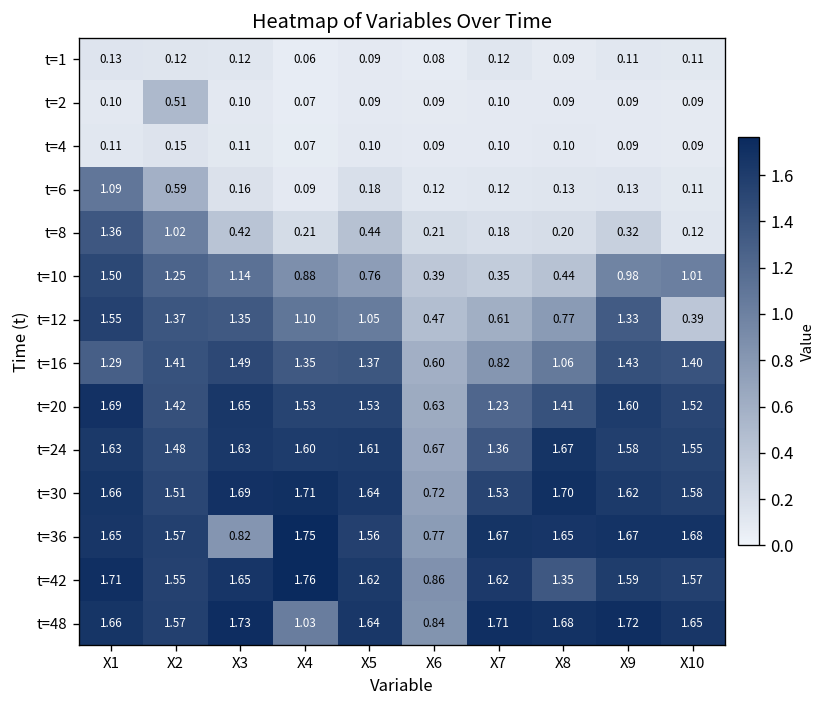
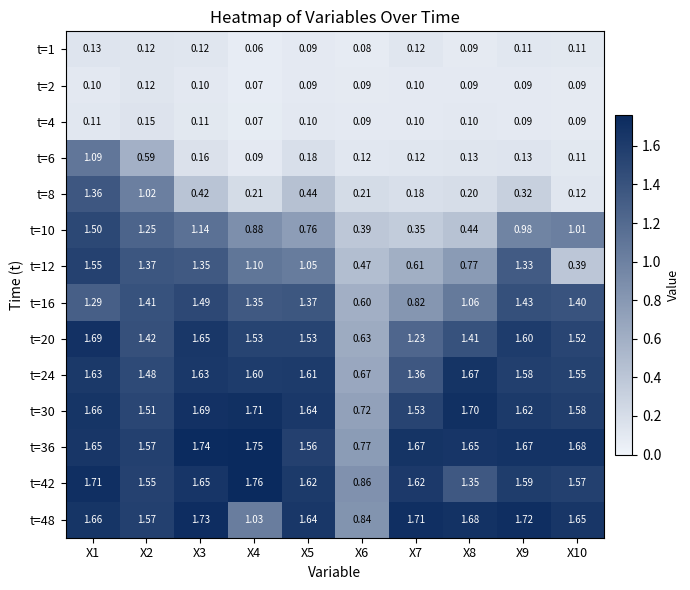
t=2, X2: 0.51 -> 0.12
t=36, X3: 0.82 -> 1.74
